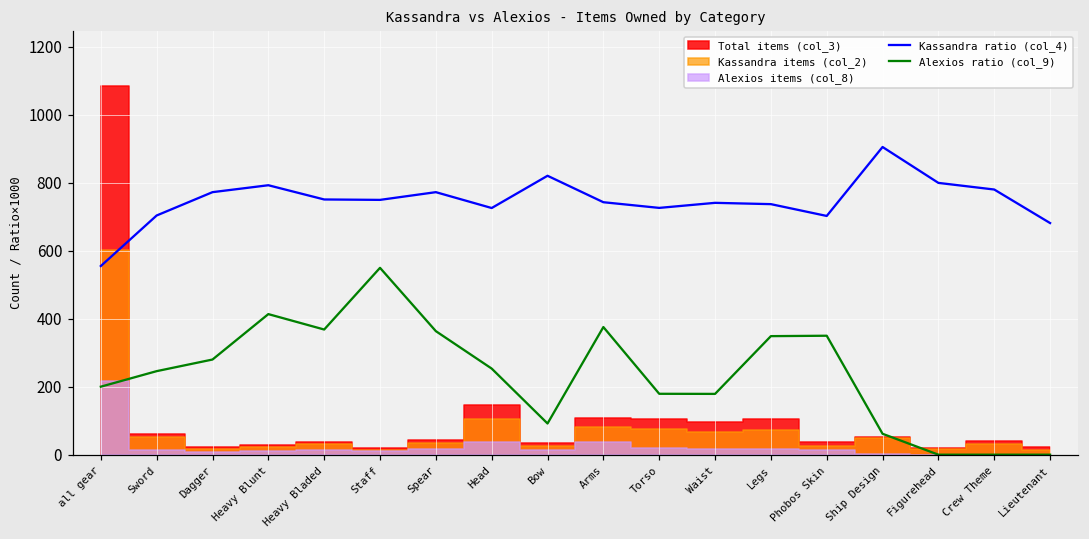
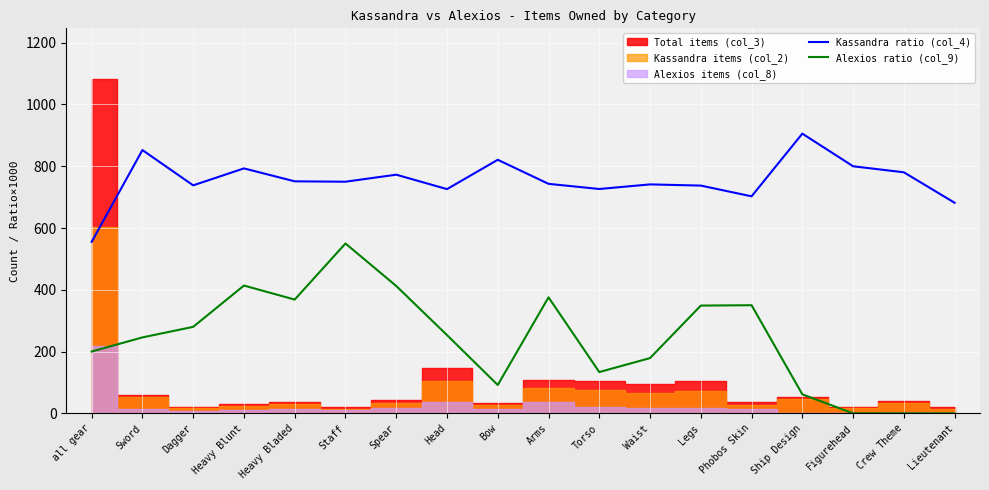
Kassandra ratio (col_4), Sword: 700 -> 850
Kassandra ratio (col_4), Dagger: 770 -> 740
Alexios ratio (col_9), Spear: 360 -> 410
Alexios ratio (col_9), Torso: 180 -> 130
